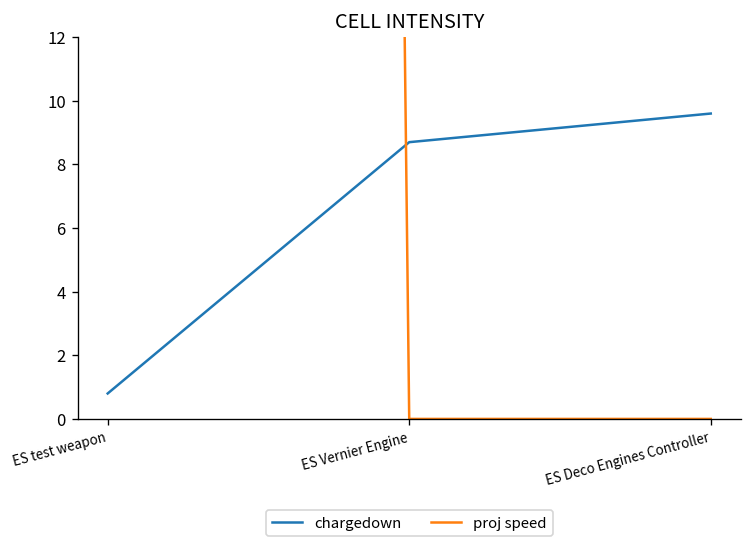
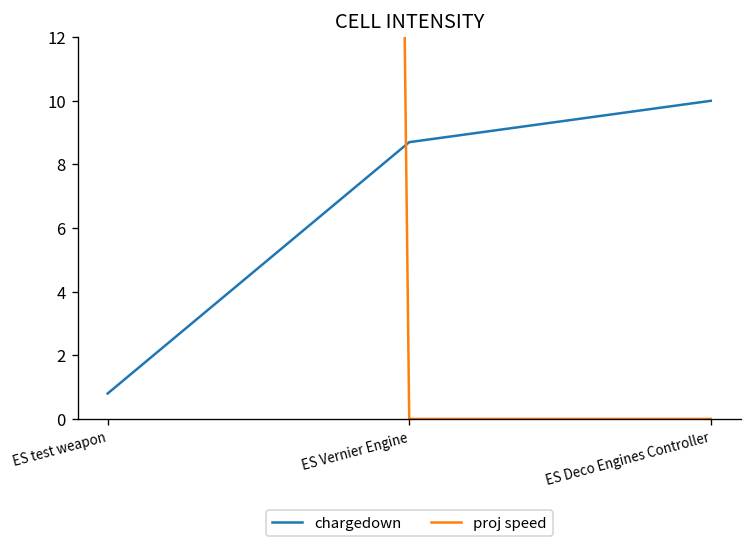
chargedown, ES Deco Engines Controller: 9.6 -> 10.0
